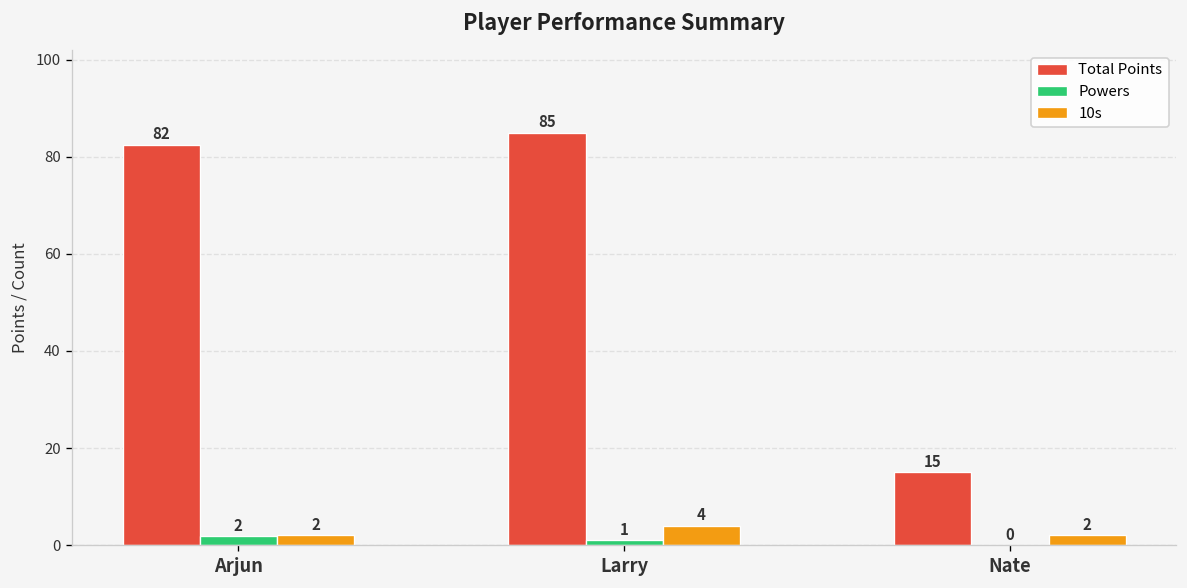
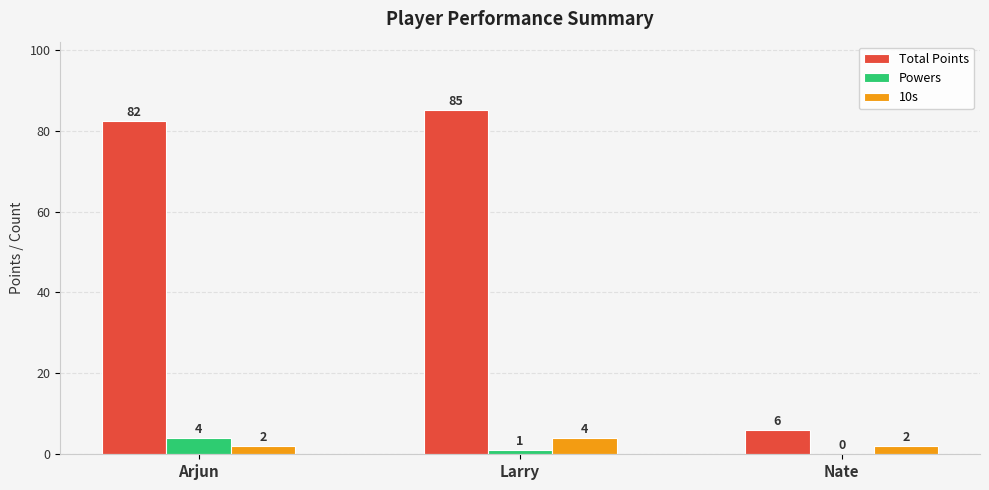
Powers, Arjun: 2 -> 4
Total Points, Nate: 15 -> 6
